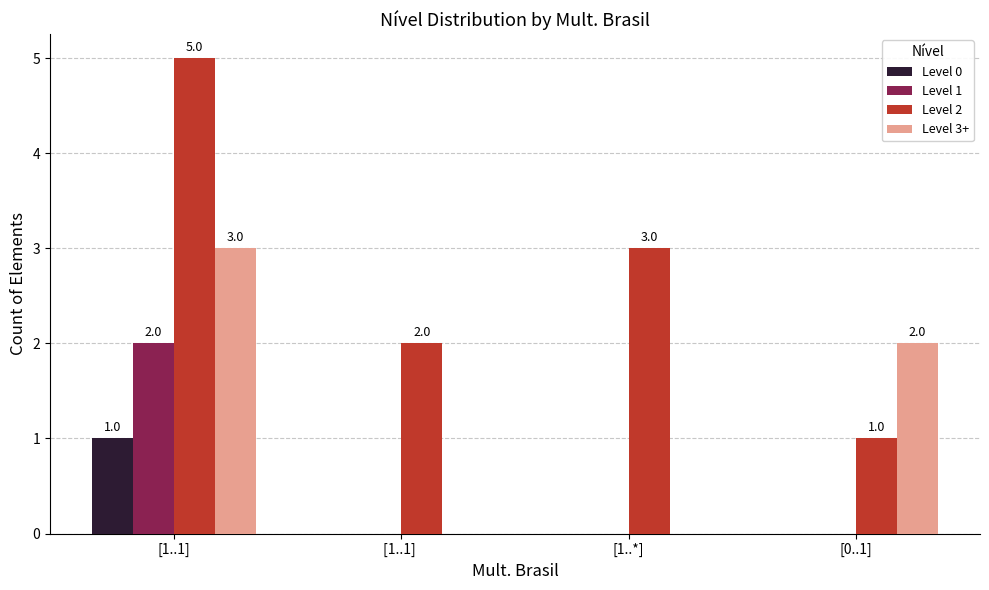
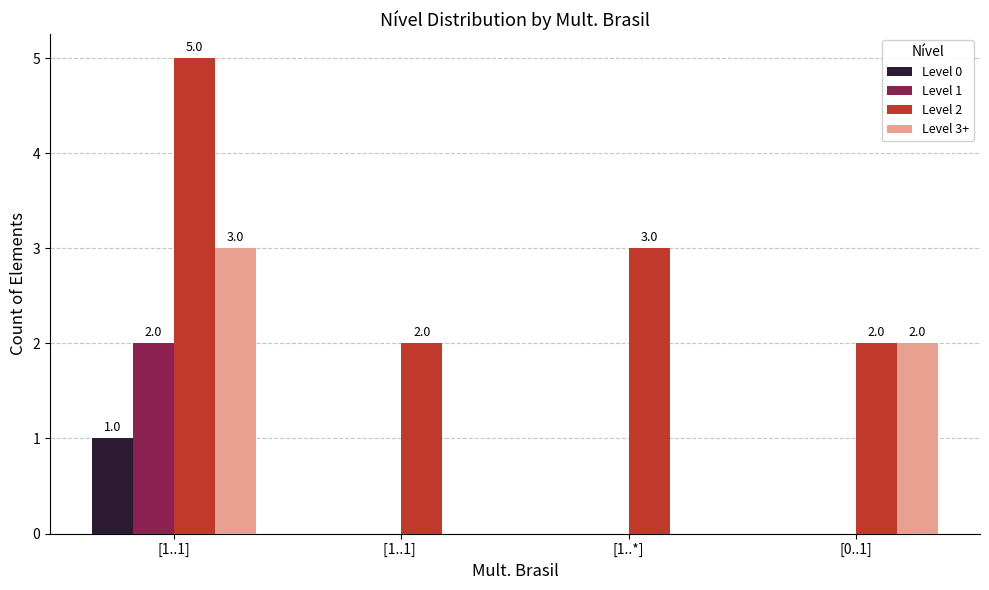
Level 2, [0..1]: 1.0 -> 2.0
